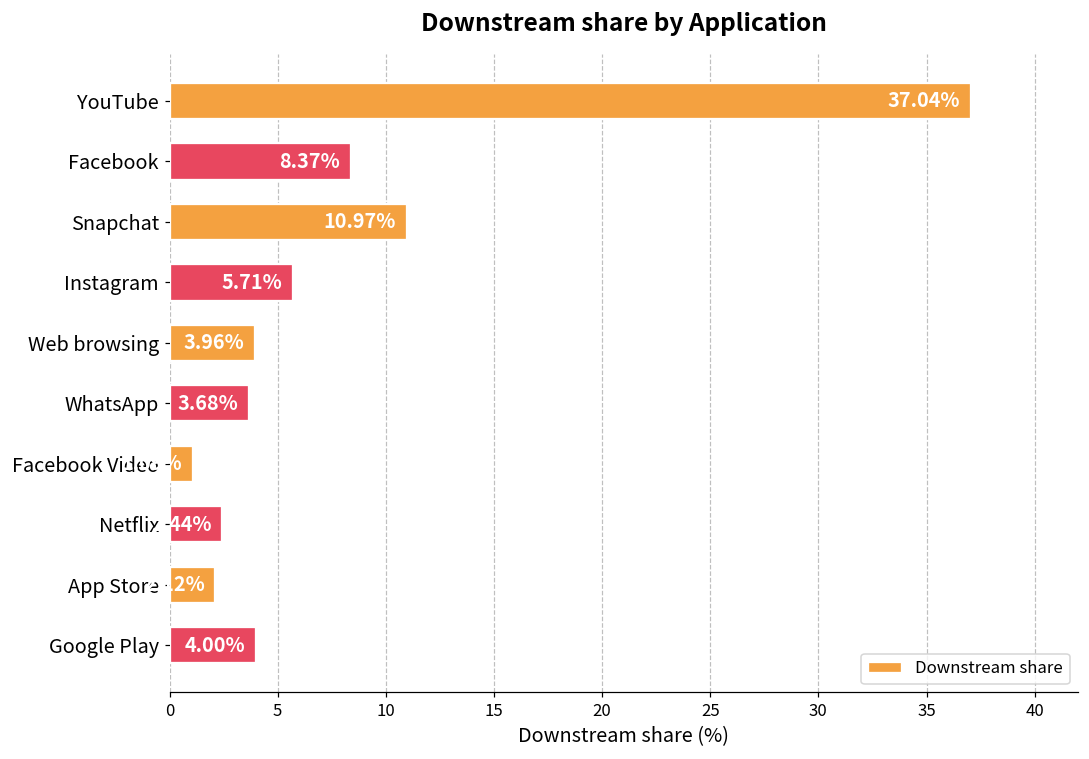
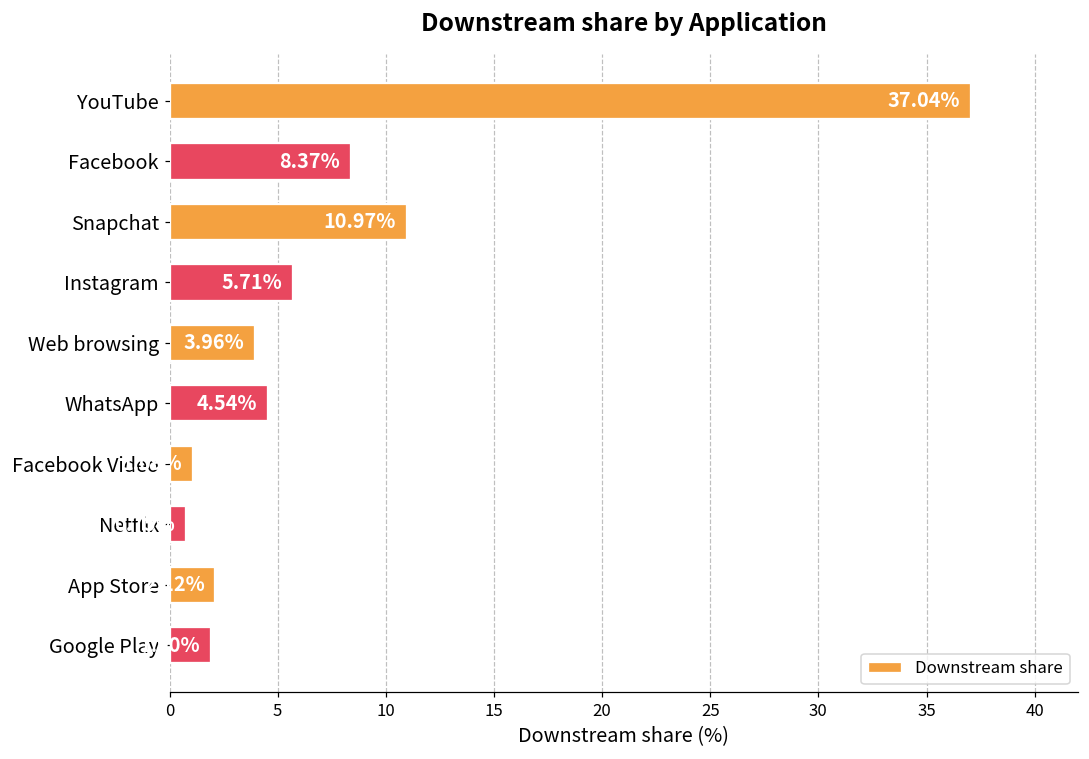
WhatsApp: 3.68% -> 4.54%
Netflix: 2.4 -> 0.8
Google Play: 4.00% -> 1.90%
